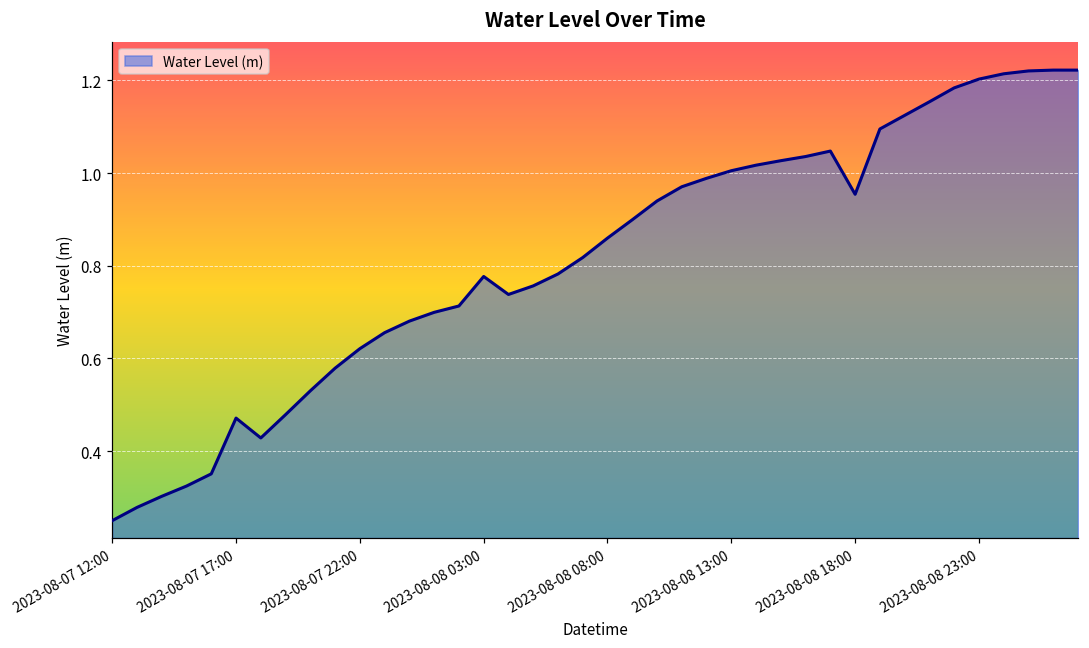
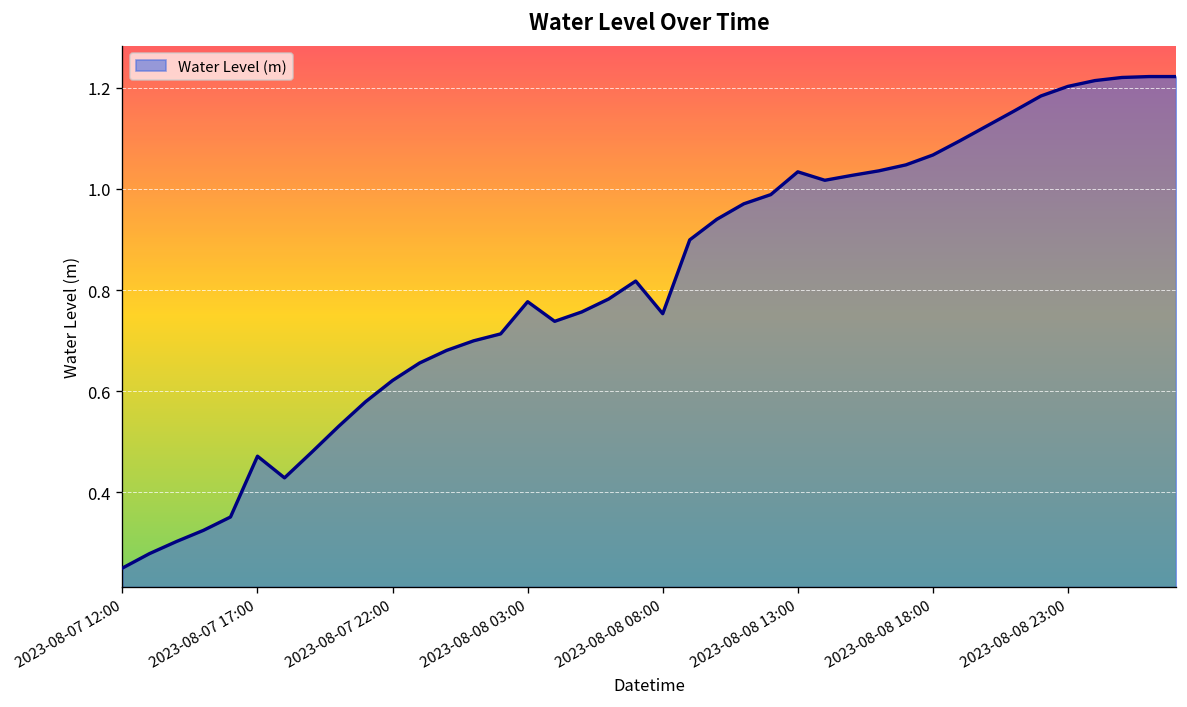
2023-08-08 08:00: 0.86 -> 0.75
2023-08-08 13:00: 1.01 -> 1.03
2023-08-08 18:00: 0.95 -> 1.07
